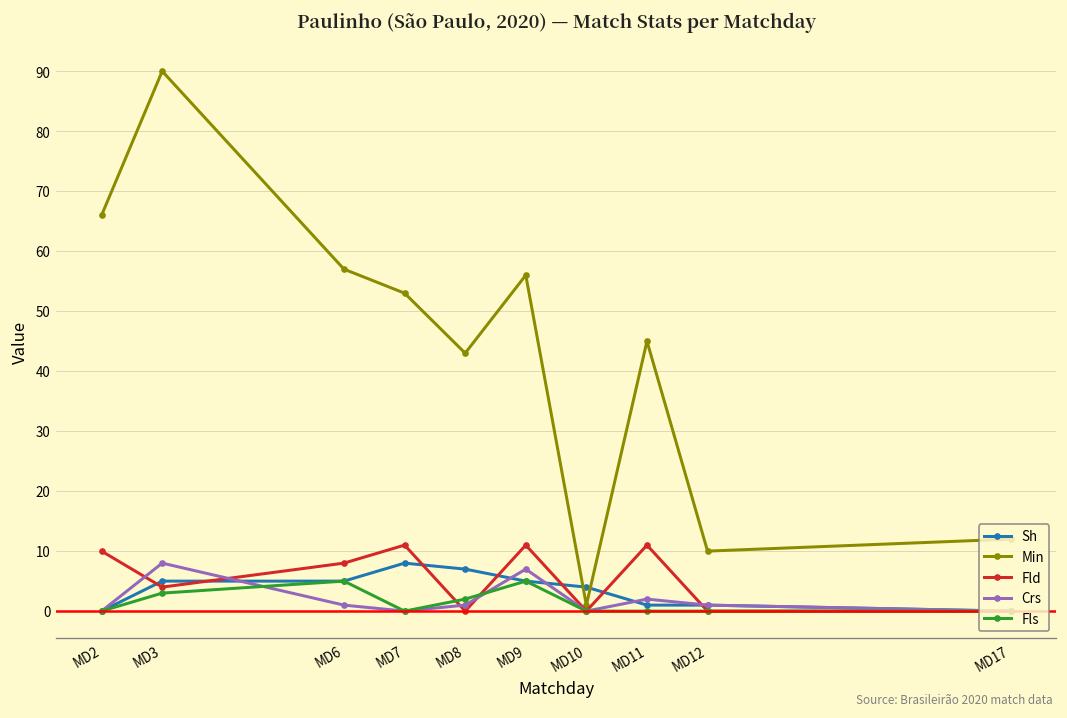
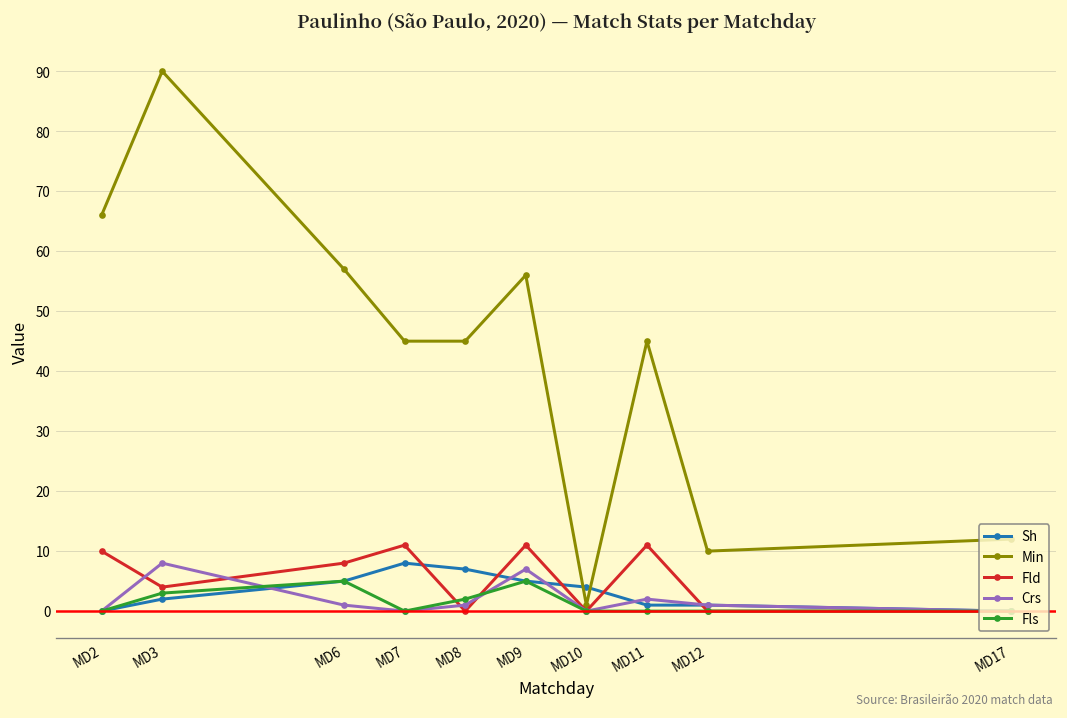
Sh, MD3: 5 -> 2
Min, MD7: 53 -> 45
Min, MD8: 43 -> 45
